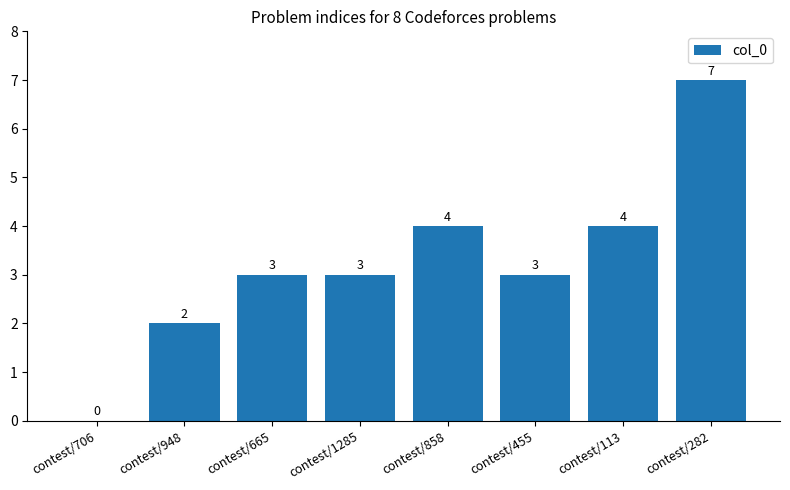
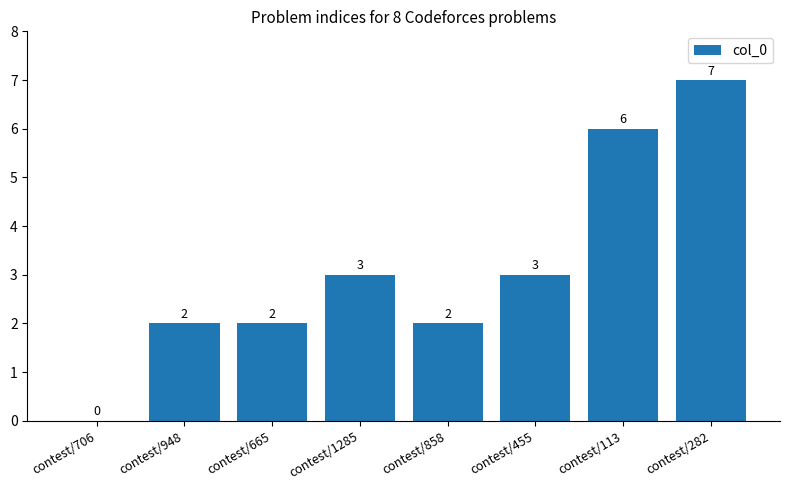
contest/665: 3 -> 2
contest/858: 4 -> 2
contest/113: 4 -> 6
